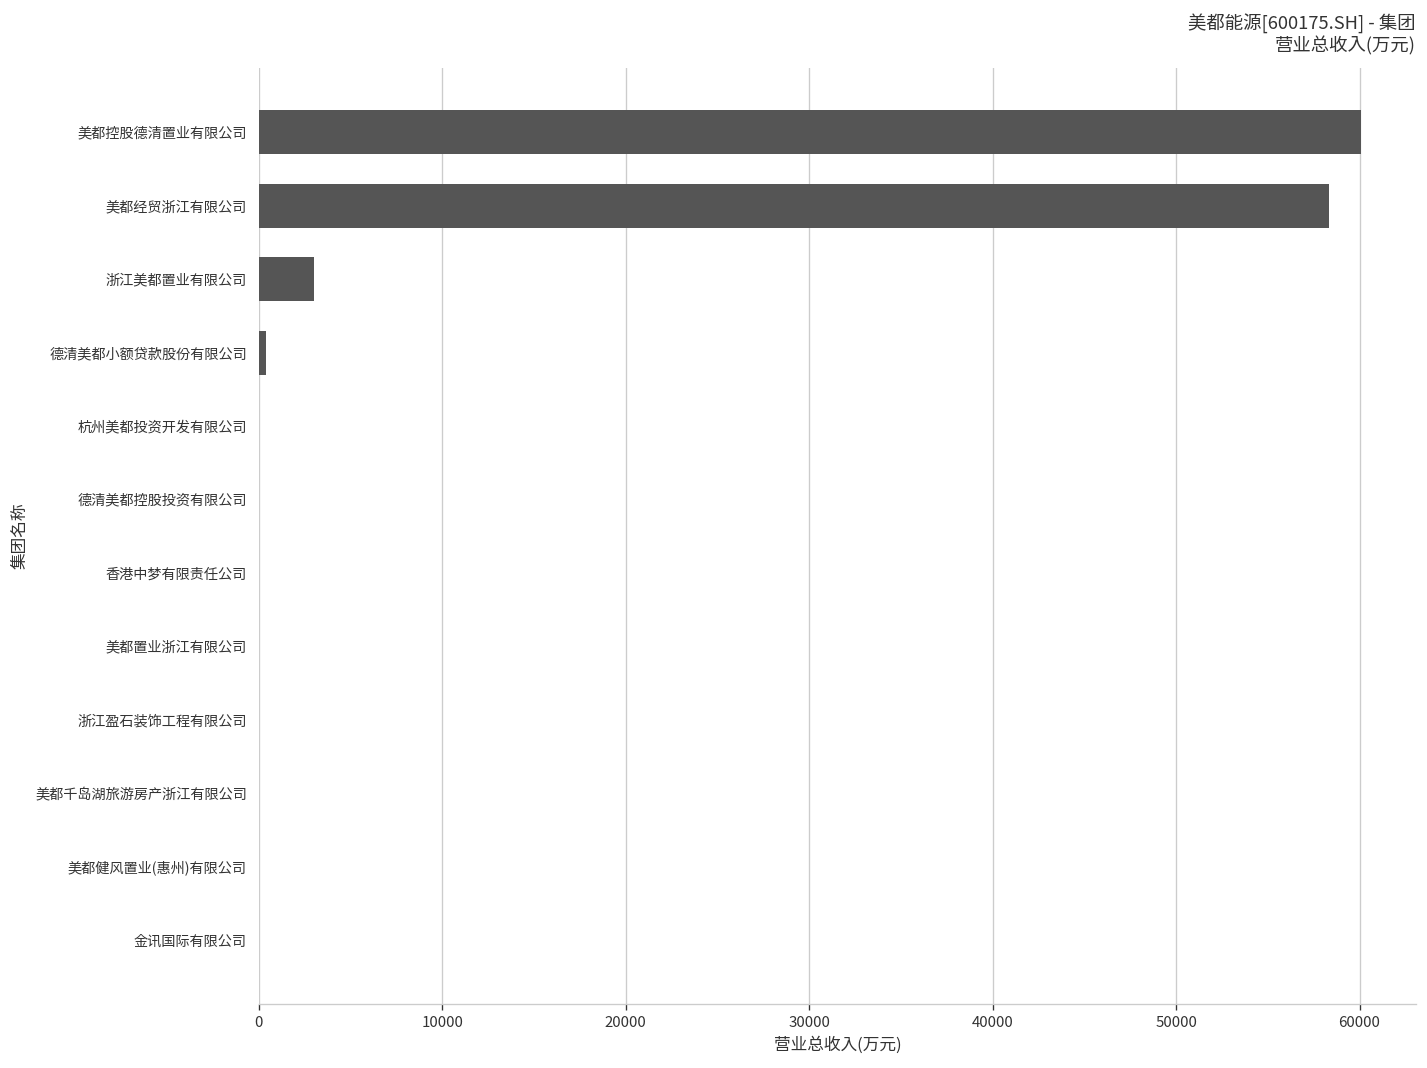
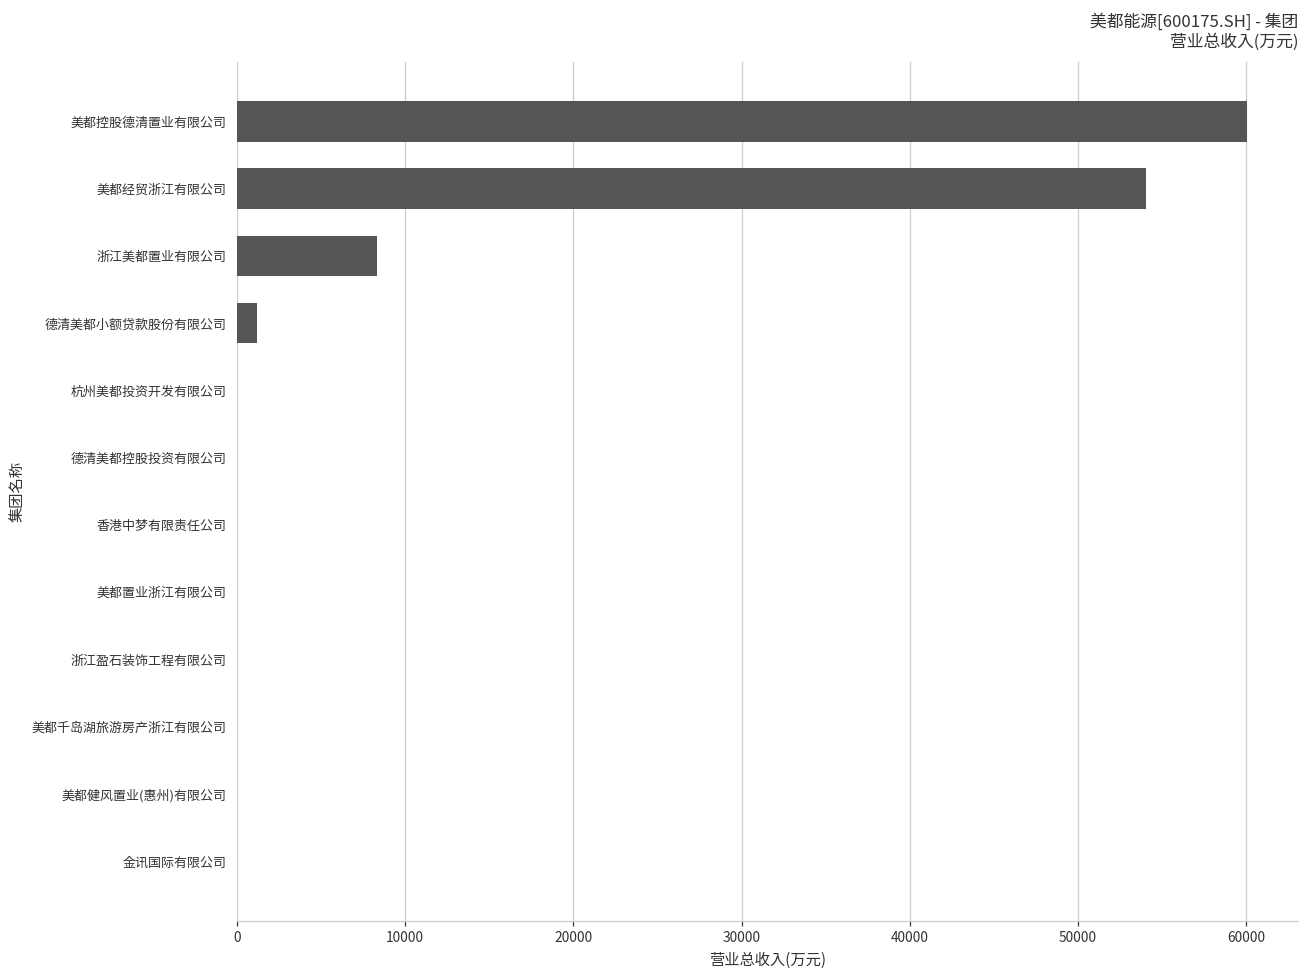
美都经贸浙江有限公司: 58300 -> 54000
浙江美都置业有限公司: 3000 -> 8300
德清美都小额贷款股份有限公司: 400 -> 1200
